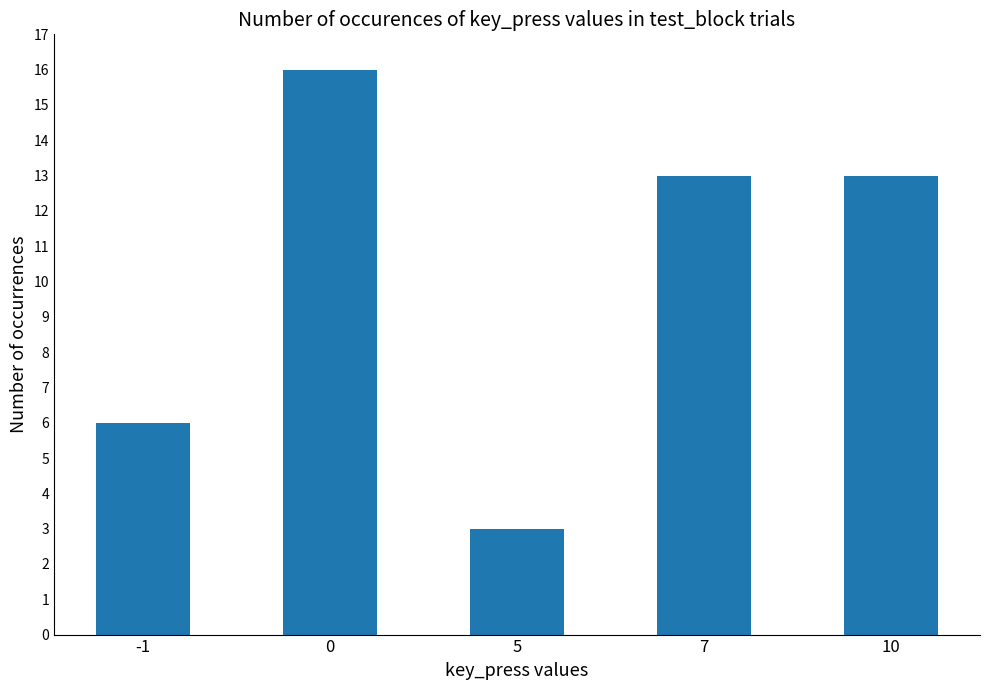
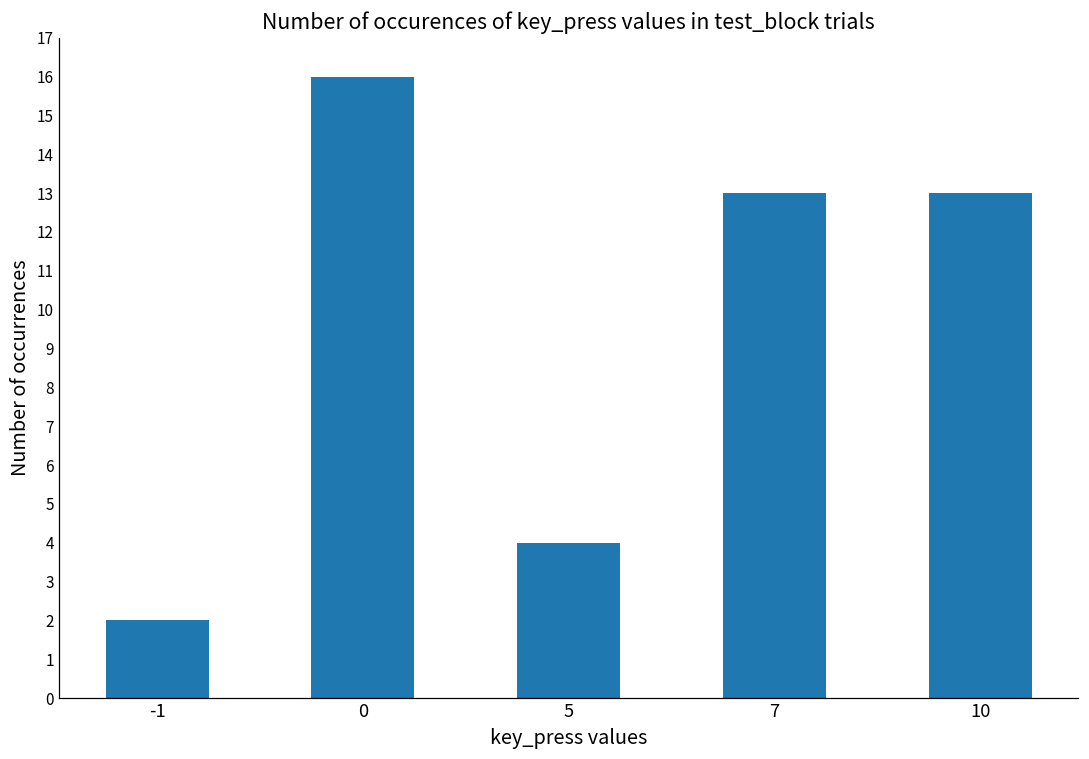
-1: 6 -> 2
5: 3 -> 4
